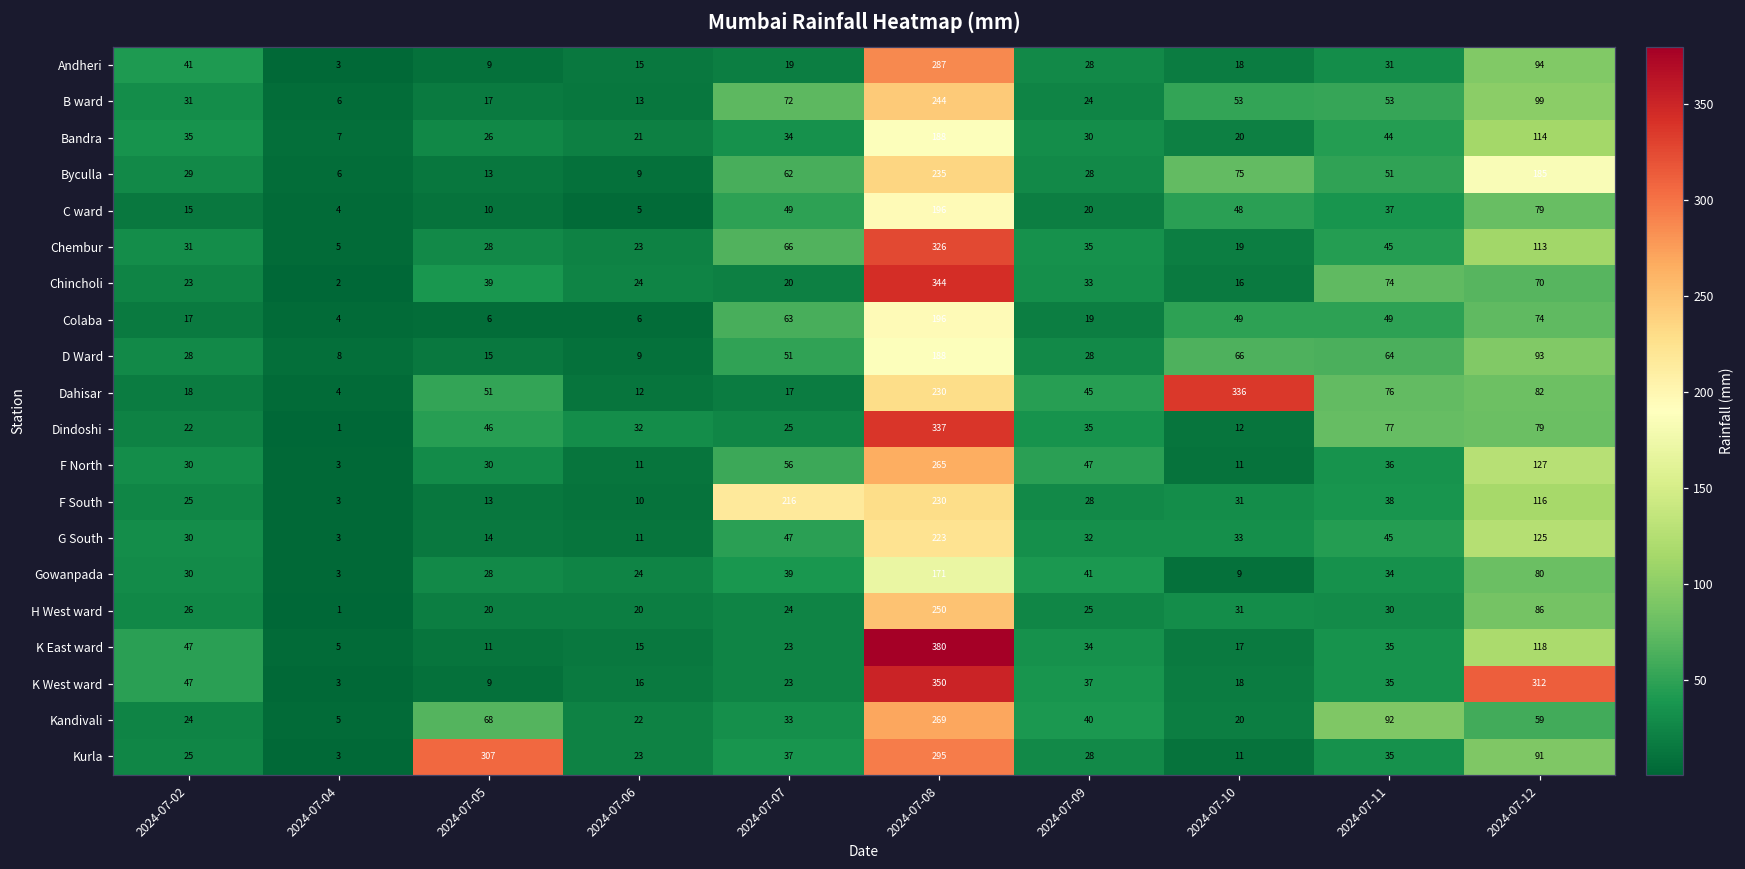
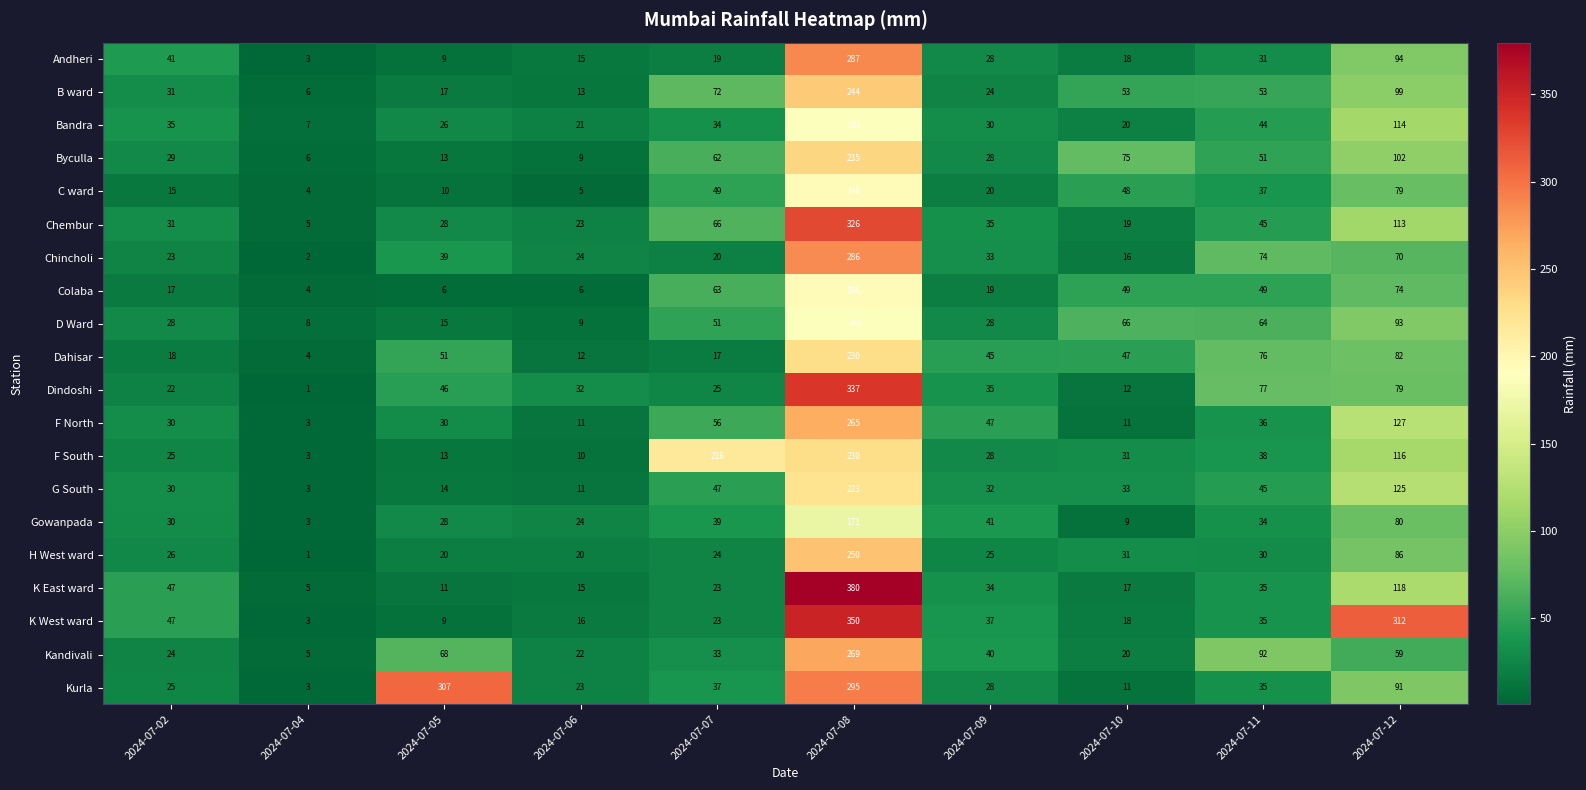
Byculla, 2024-07-12: 185 -> 102
Chincholi, 2024-07-08: 344 -> 286
Dahisar, 2024-07-10: 336 -> 47
